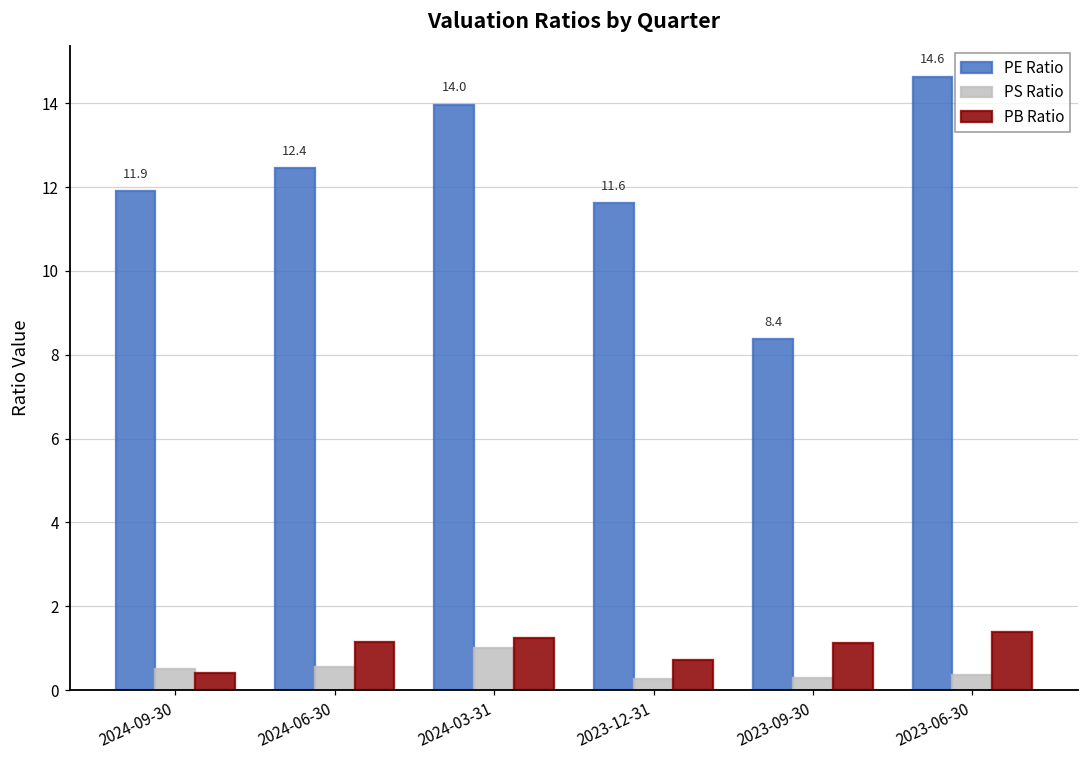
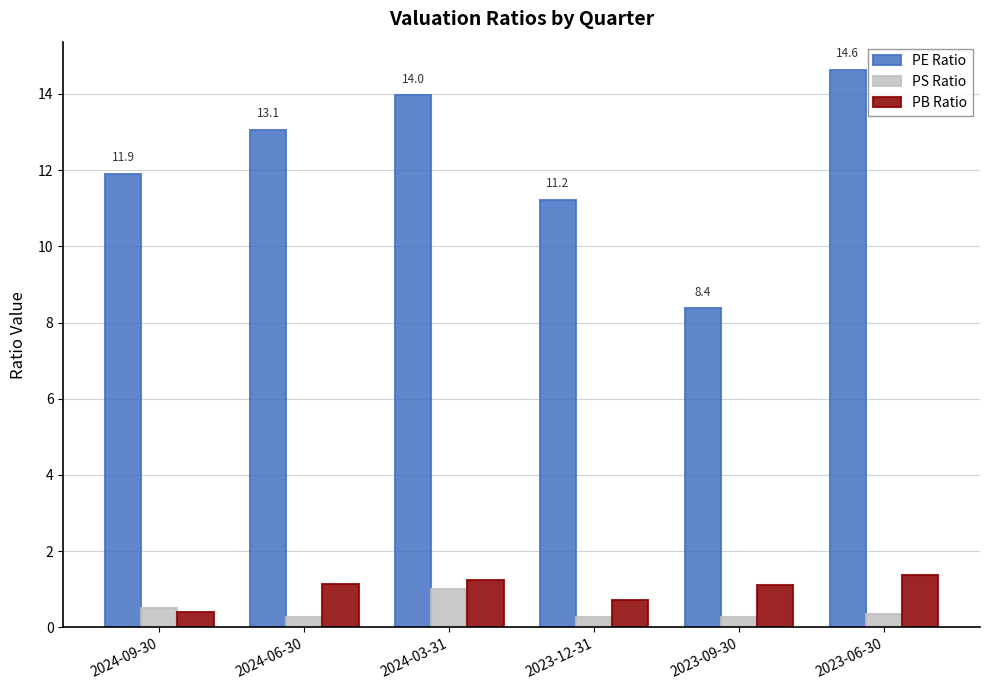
PE Ratio, 2024-06-30: 12.4 -> 13.1
PS Ratio, 2024-06-30: 0.6 -> 0.3
PE Ratio, 2023-12-31: 11.6 -> 11.2
